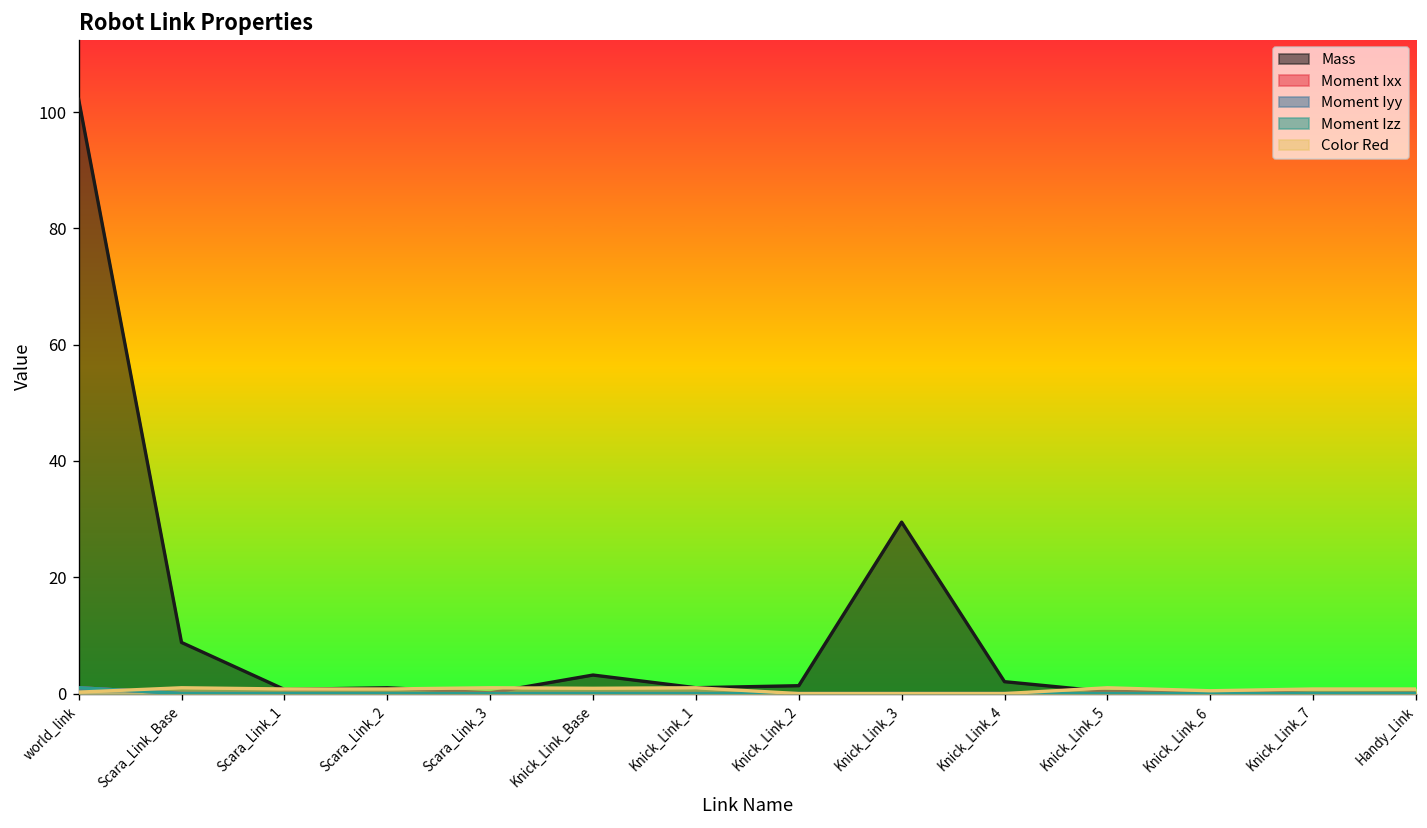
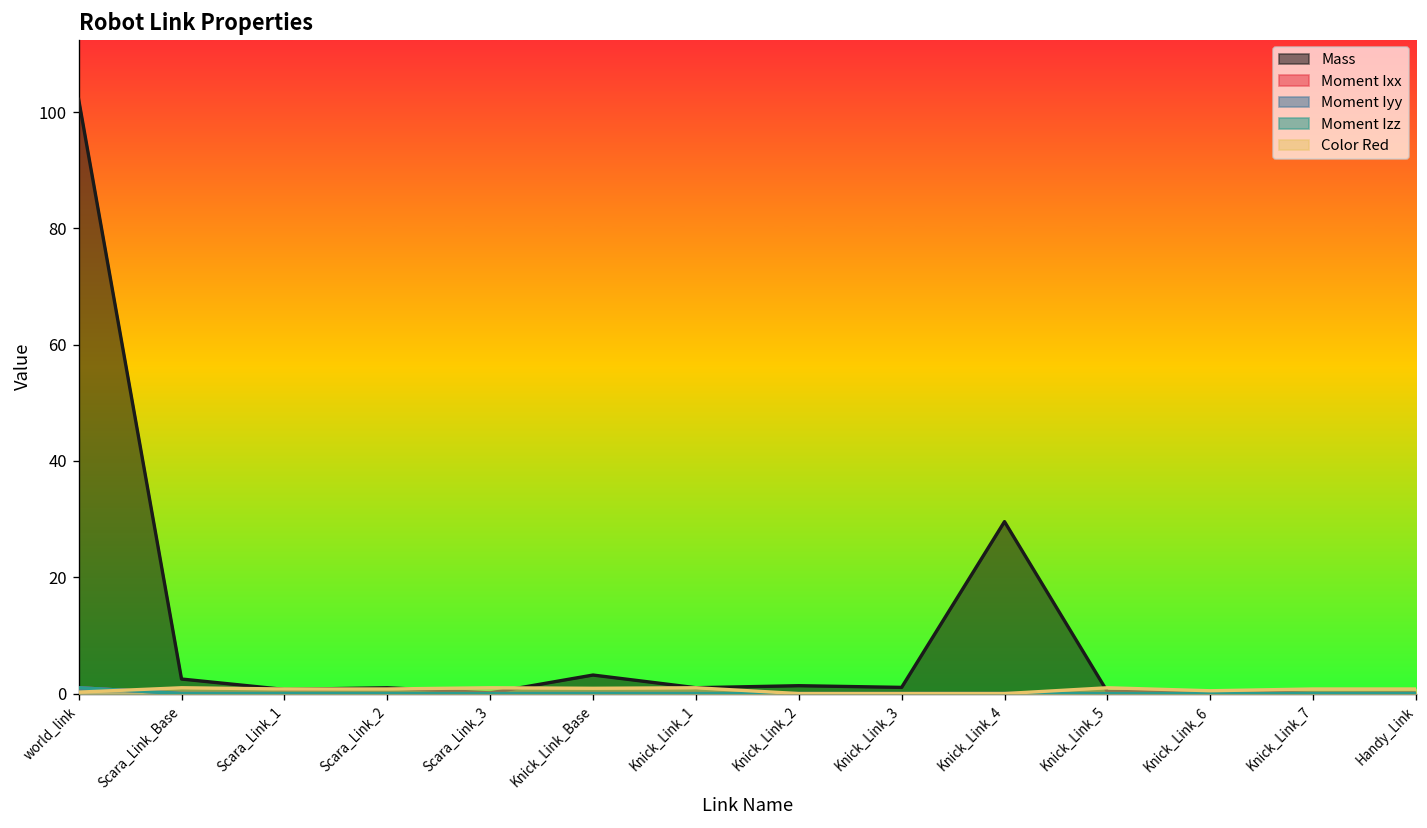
Mass, Scara_Link_Base: 9 -> 3
Mass, Knick_Link_3: 29 -> 1
Mass, Knick_Link_4: 2 -> 30
